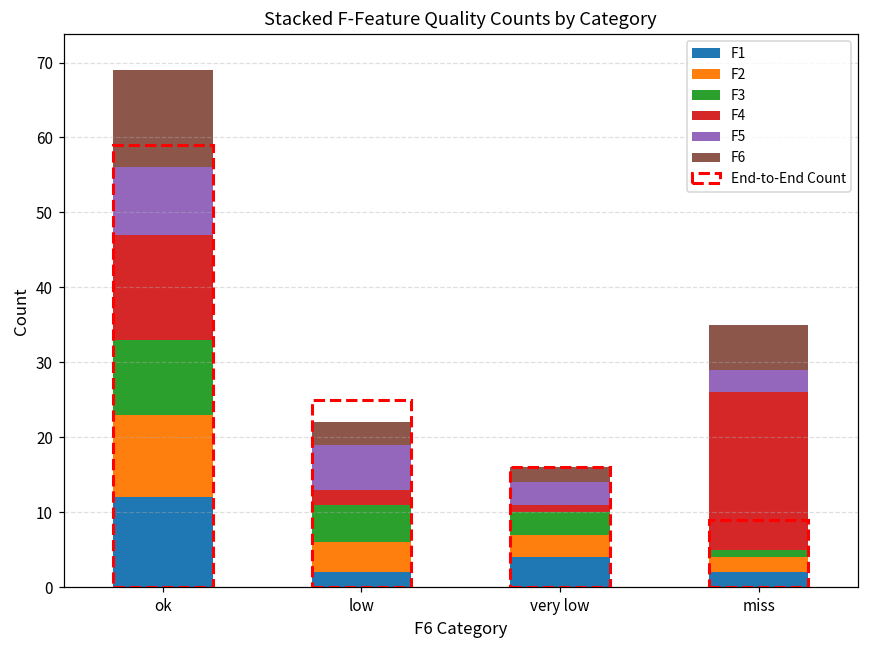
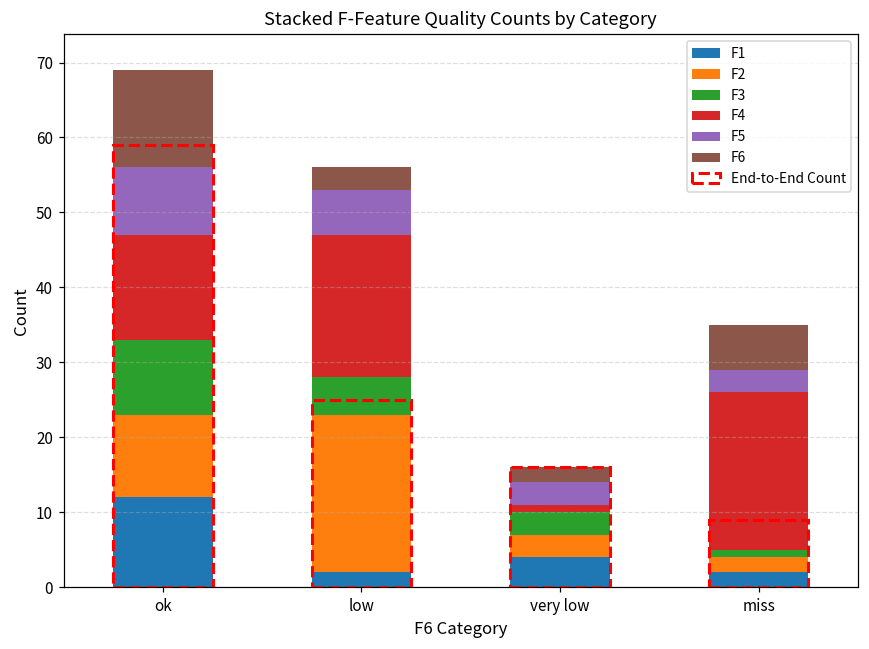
F2, low: 4 -> 21
F4, low: 2 -> 19
